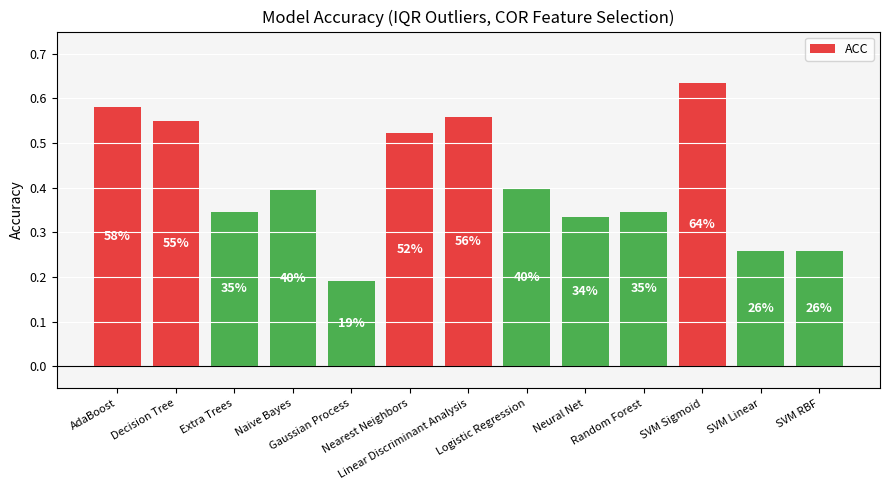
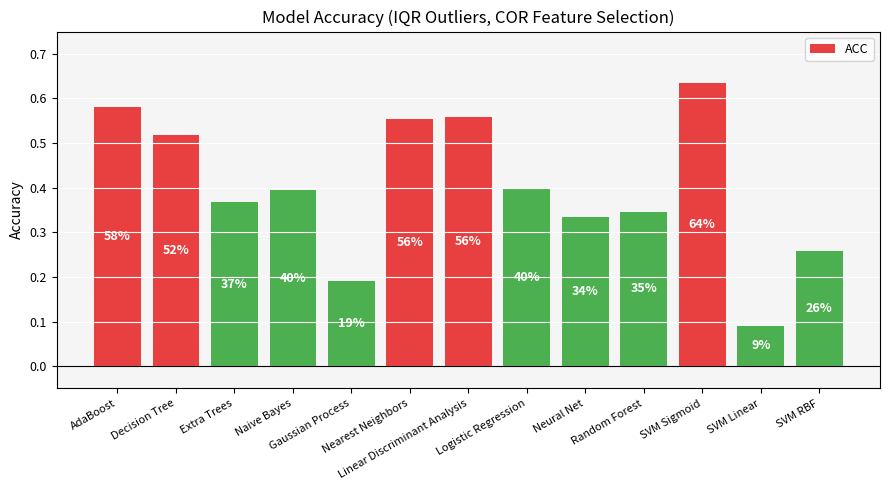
Decision Tree: 55% -> 52%
Extra Trees: 35% -> 37%
Nearest Neighbors: 52% -> 56%
SVM Linear: 26% -> 9%
